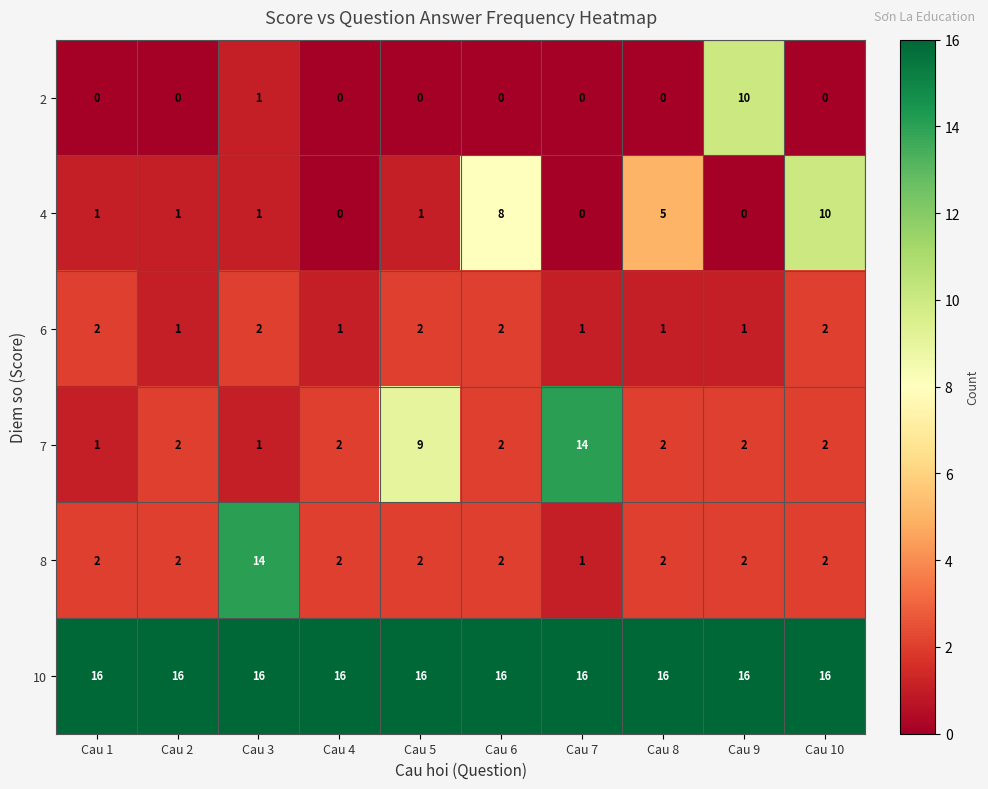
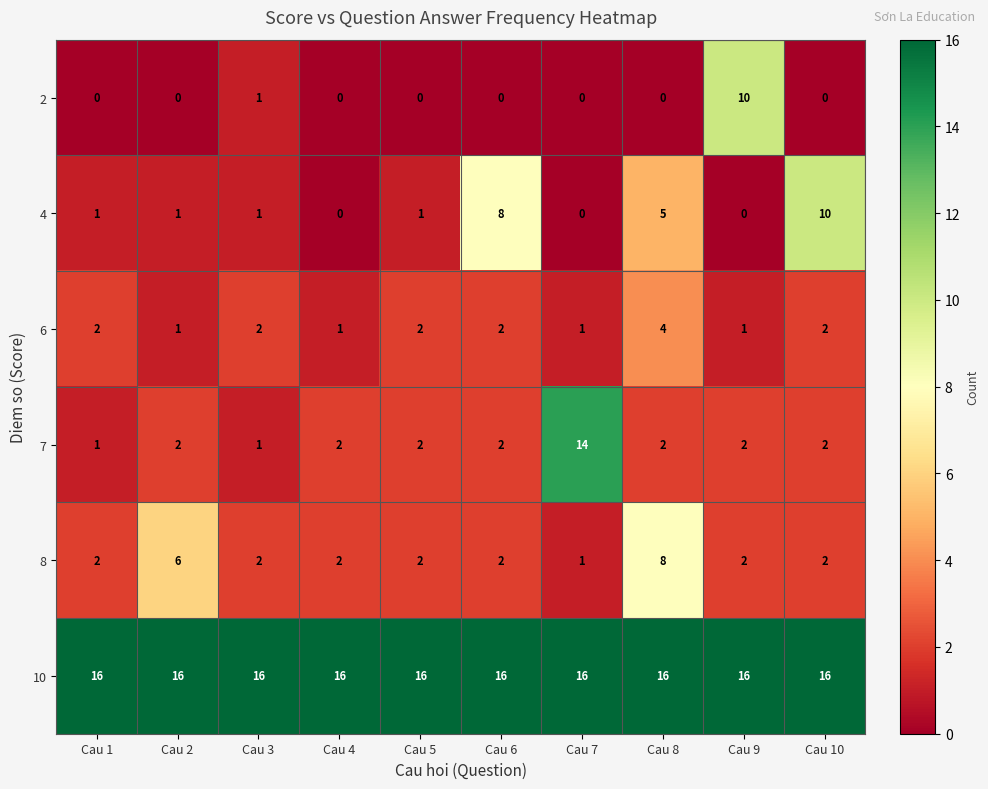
6, Cau 8: 1 -> 4
7, Cau 5: 9 -> 2
8, Cau 2: 2 -> 6
8, Cau 3: 14 -> 2
8, Cau 8: 2 -> 8
